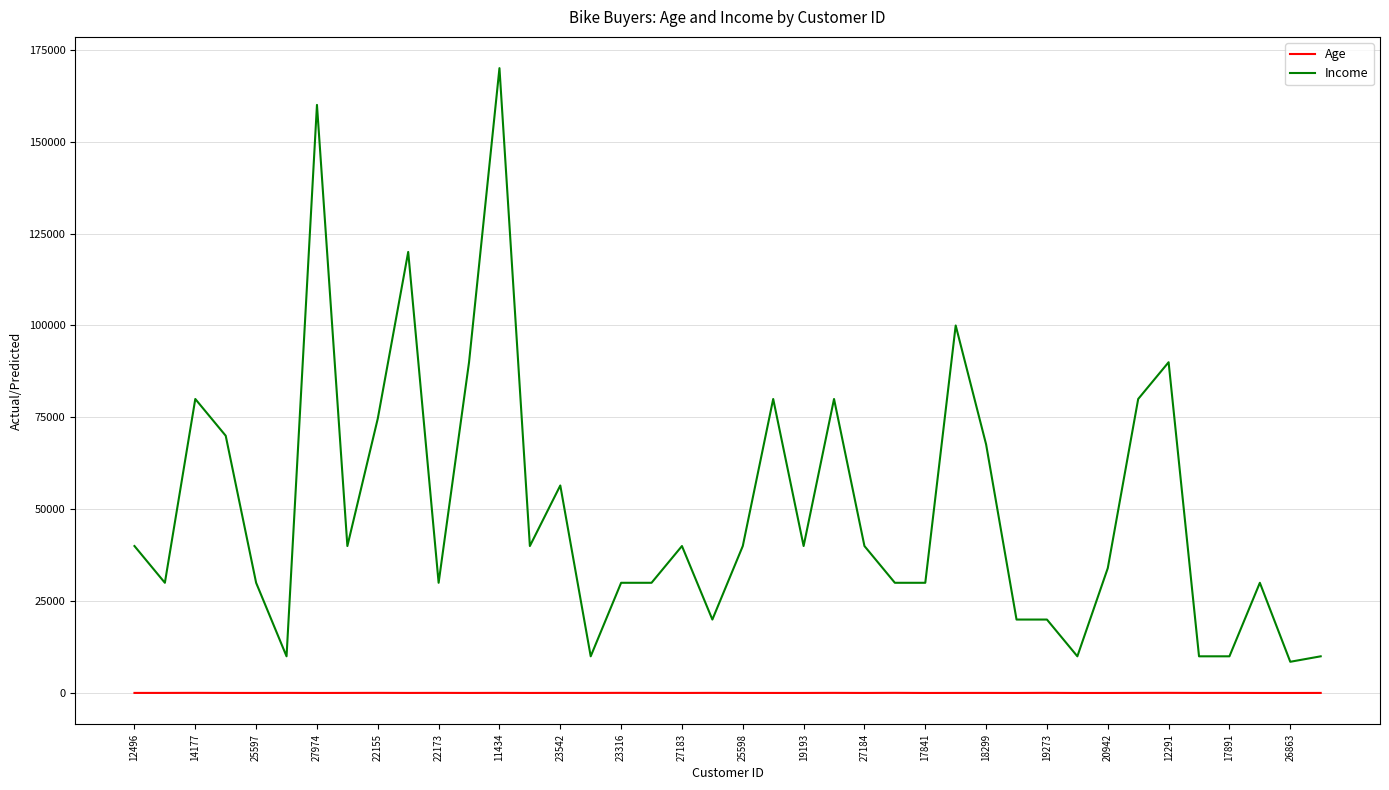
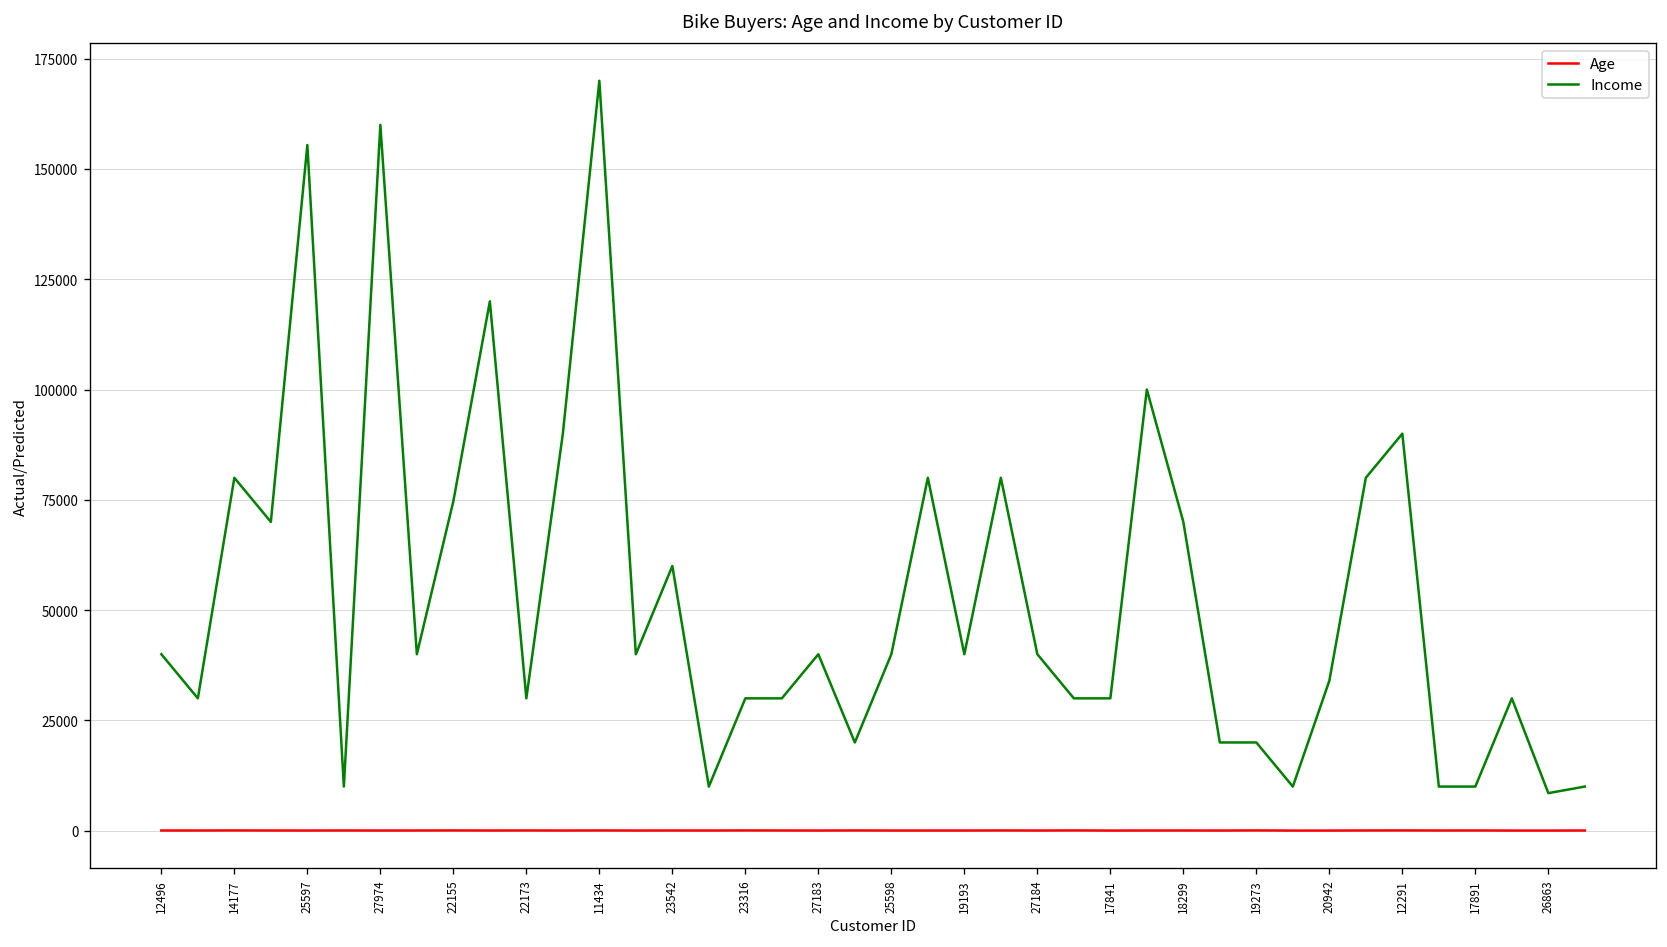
Income, 25597: 30000 -> 155000
Income, 23542: 56000 -> 60000
Income, 18299: 68000 -> 70000
